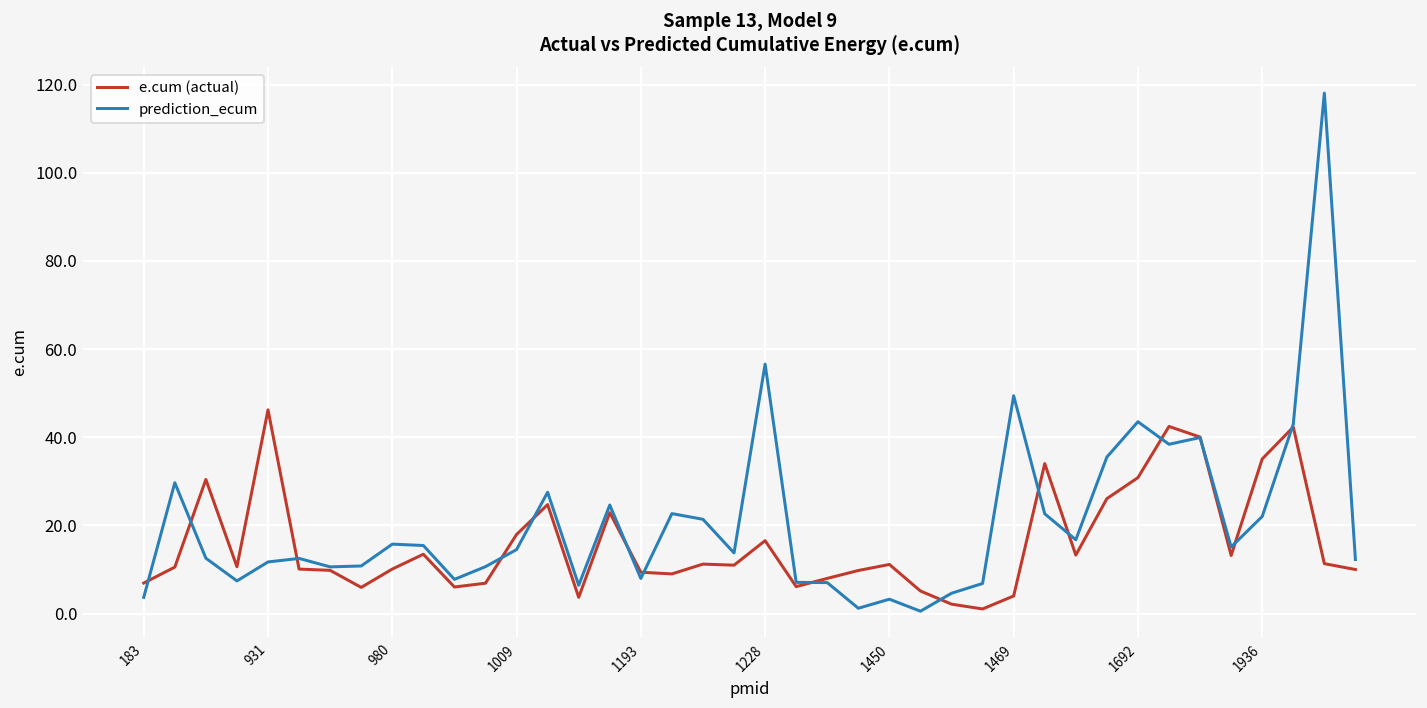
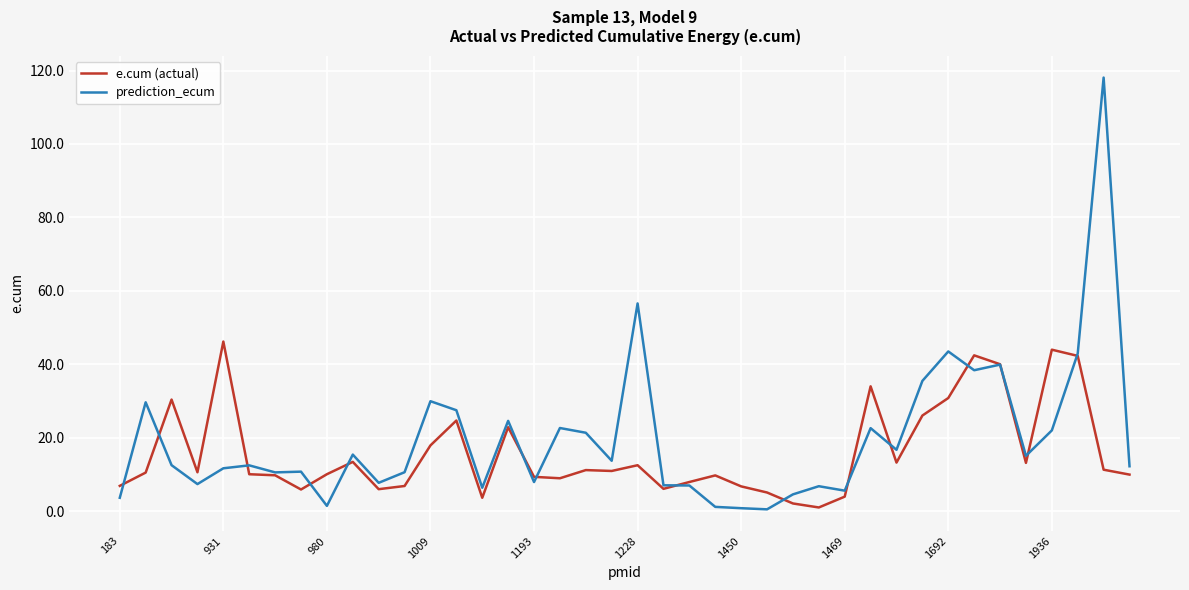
prediction_ecum, 980: 16 -> 1
prediction_ecum, 1009: 15 -> 30
e.cum (actual), 1228: 17 -> 13
e.cum (actual), 1450: 11 -> 7
prediction_ecum, 1450: 3 -> 1
prediction_ecum, 1469: 49 -> 6
e.cum (actual), 1936: 35 -> 44
